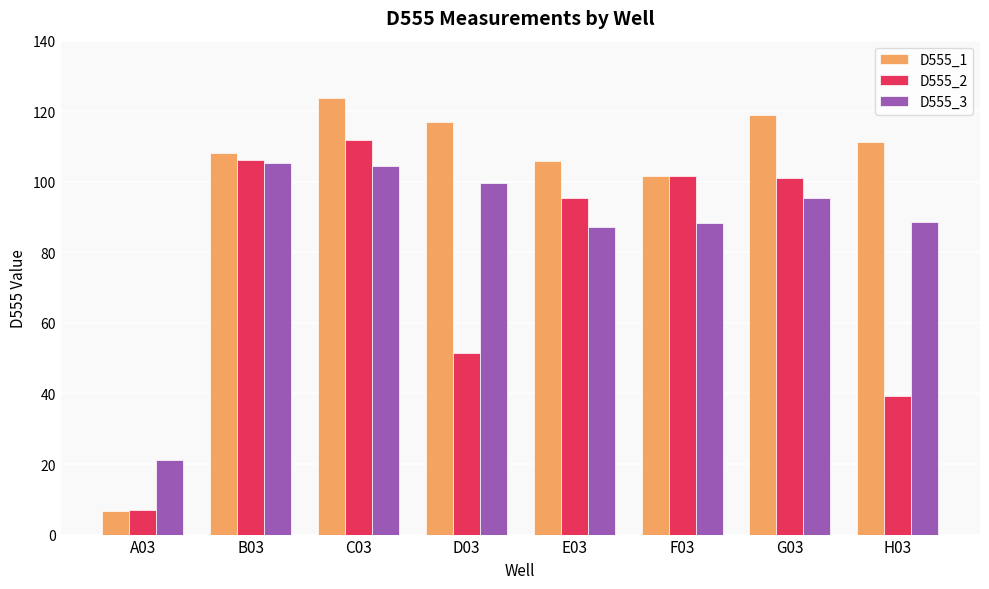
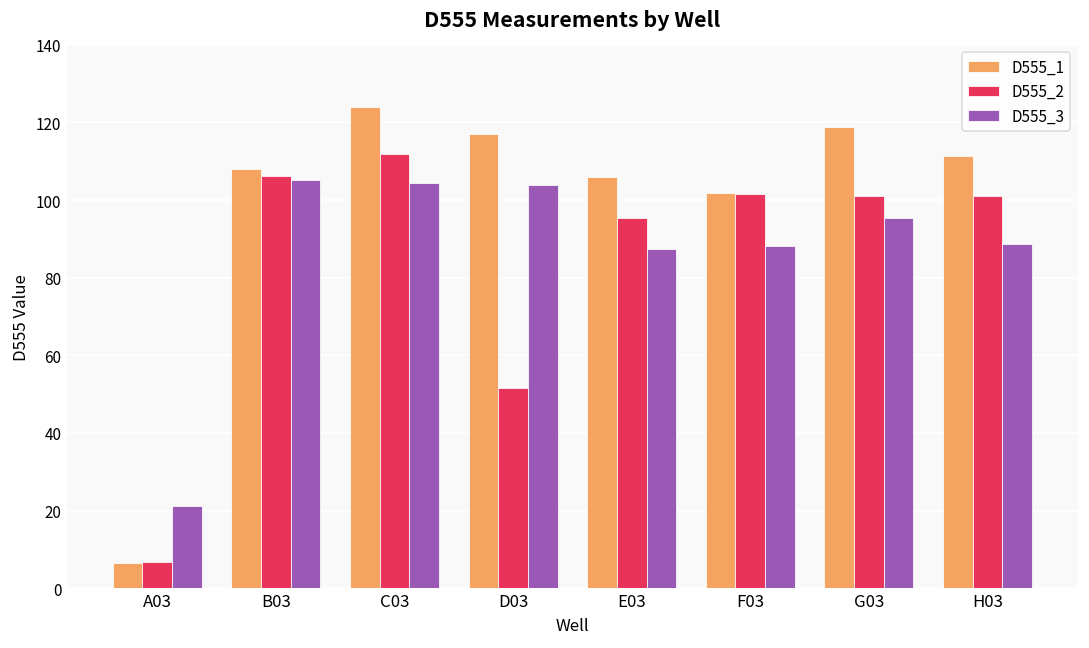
D555_3, D03: 100 -> 104
D555_2, H03: 39 -> 101
